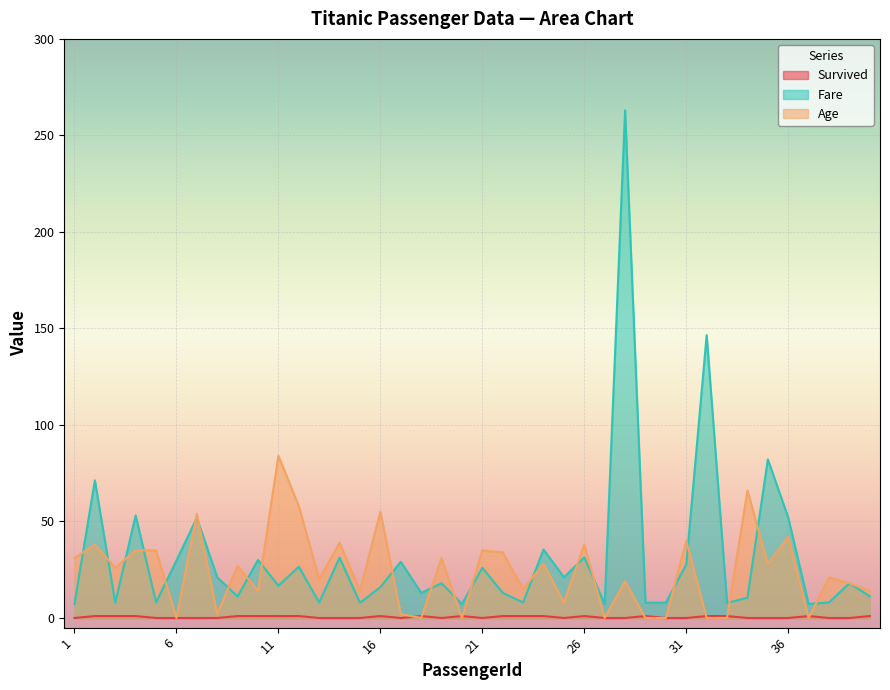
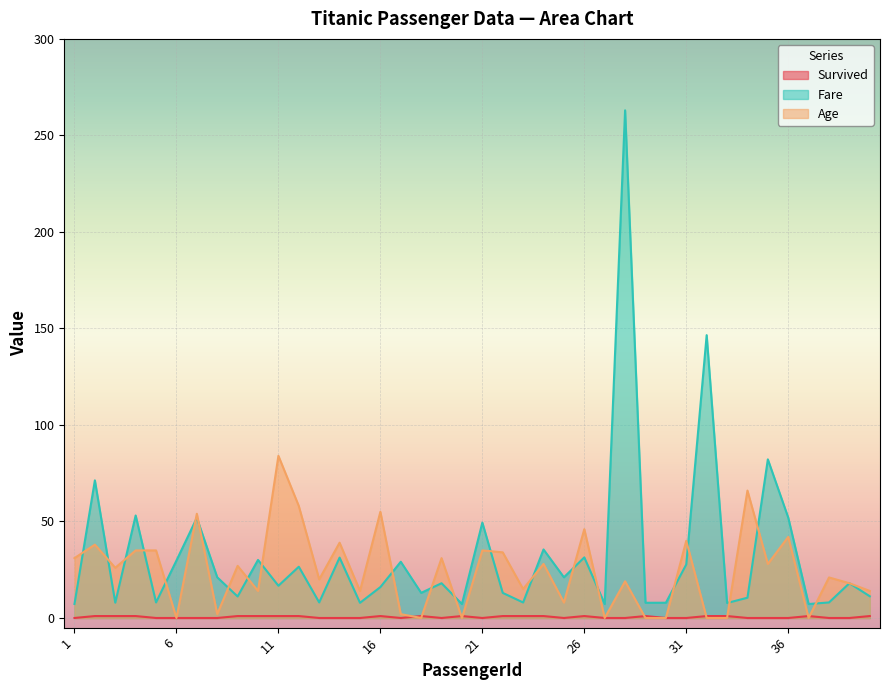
Fare, 21: 26 -> 49
Age, 26: 38 -> 46
